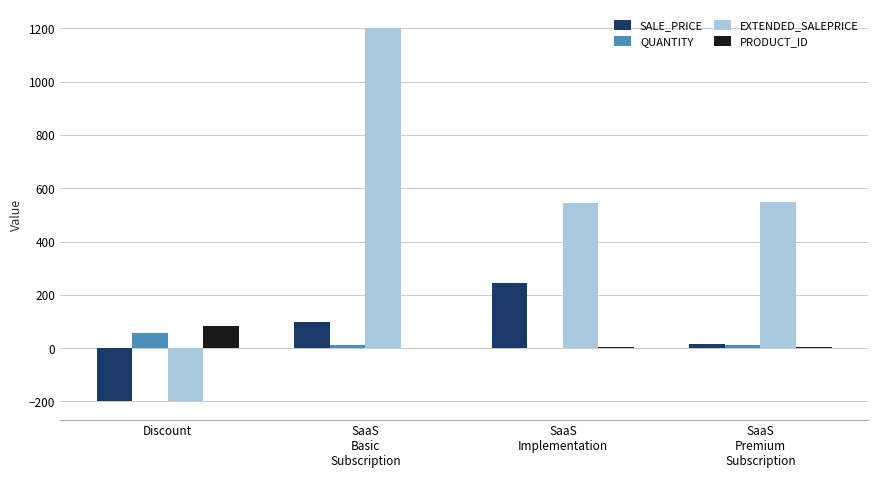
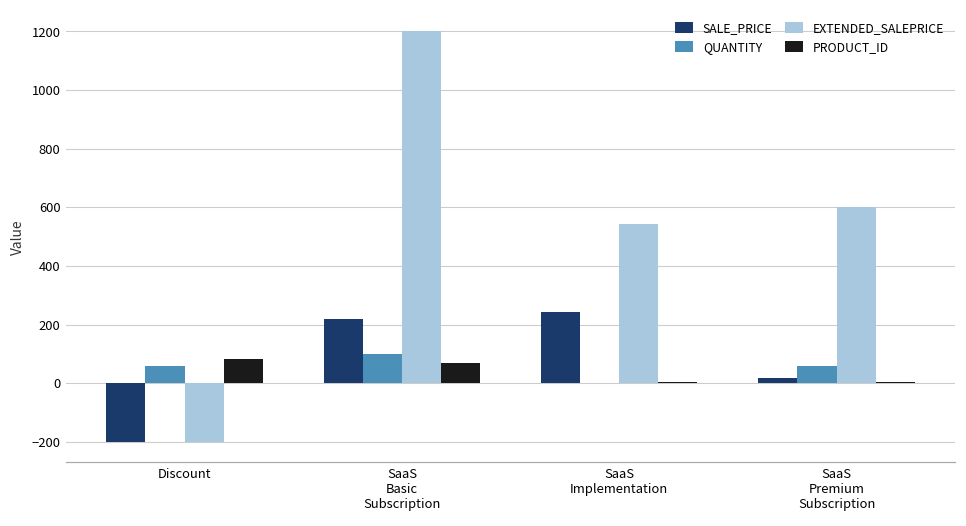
SALE_PRICE, SaaS Basic Subscription: 100 -> 220
QUANTITY, SaaS Basic Subscription: 10 -> 100
PRODUCT_ID, SaaS Basic Subscription: 0 -> 70
QUANTITY, SaaS Premium Subscription: 10 -> 60
EXTENDED_SALEPRICE, SaaS Premium Subscription: 550 -> 600
